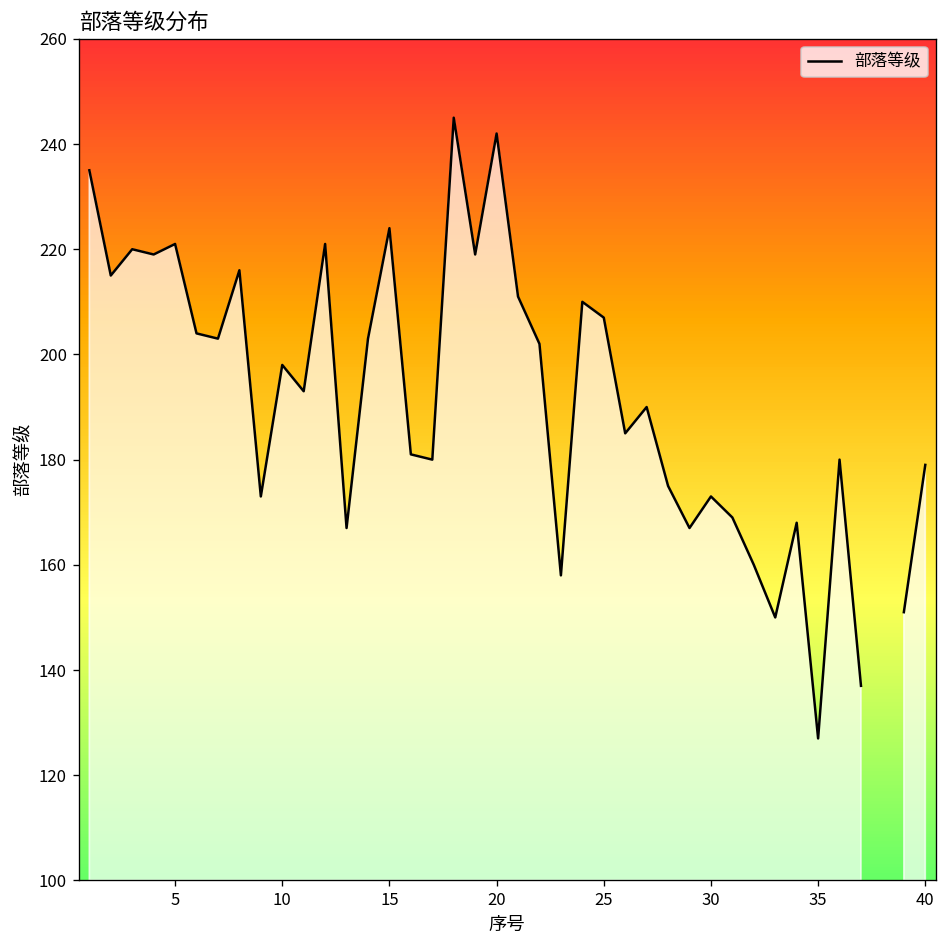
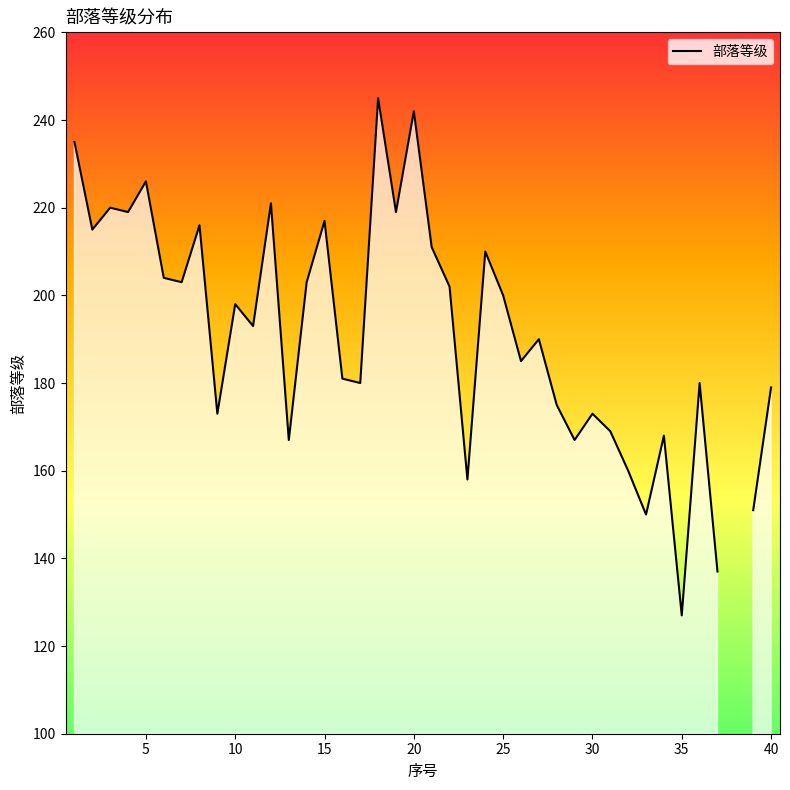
5: 221 -> 226
15: 224 -> 217
25: 207 -> 200
